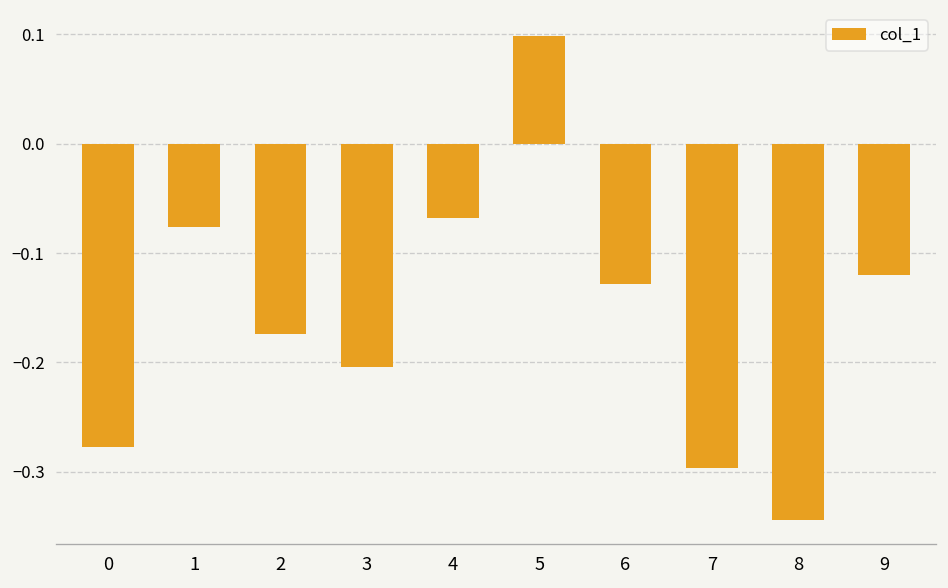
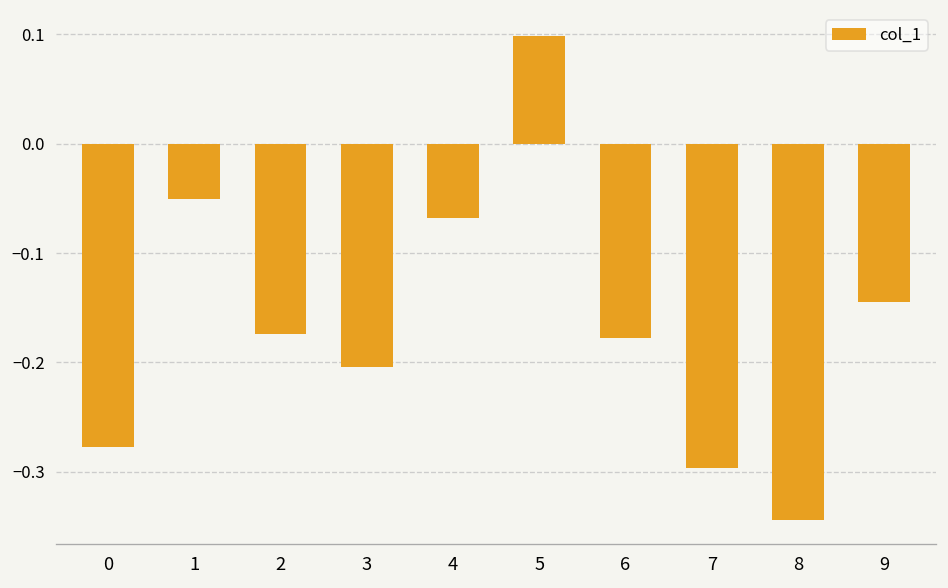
1: -0.08 -> -0.05
6: -0.13 -> -0.18
9: -0.12 -> -0.14
